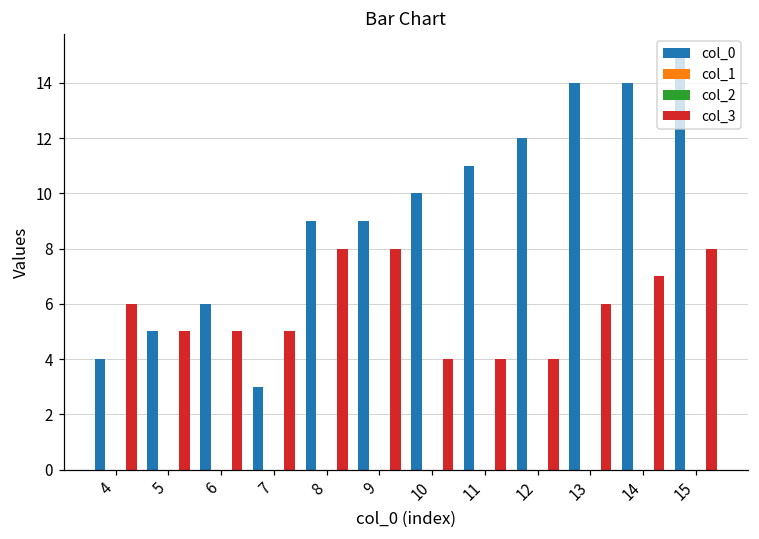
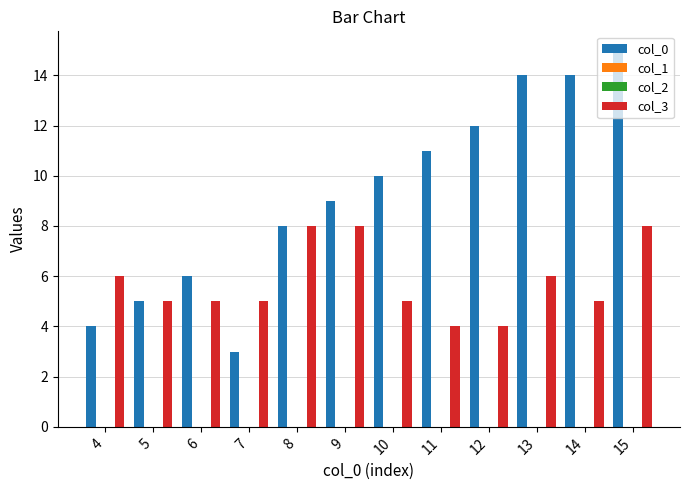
col_0, 8: 9 -> 8
col_3, 10: 4 -> 5
col_3, 14: 7 -> 5
